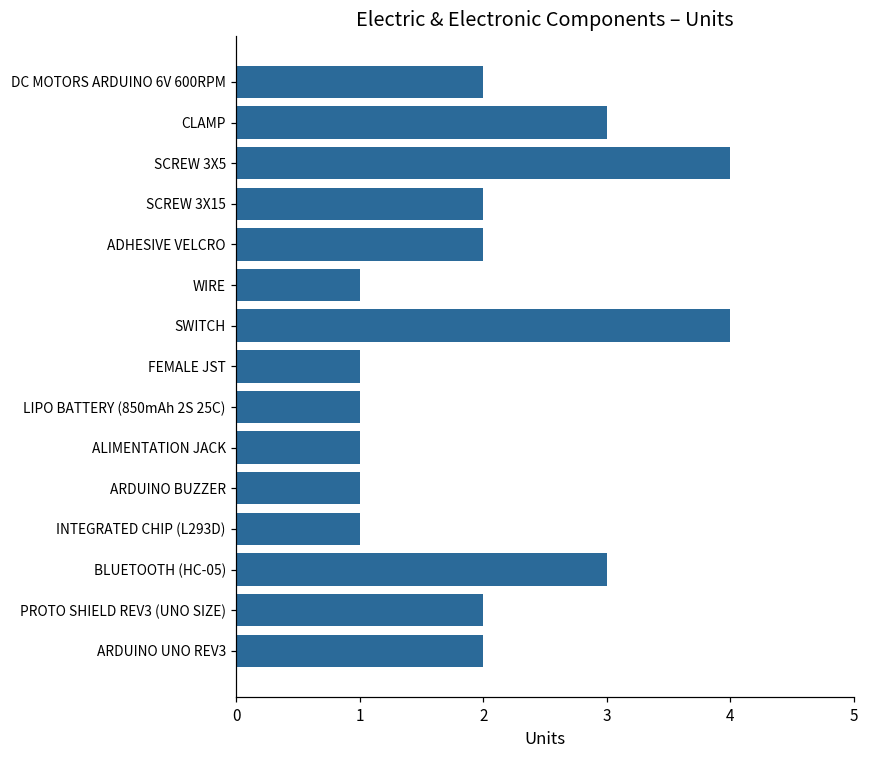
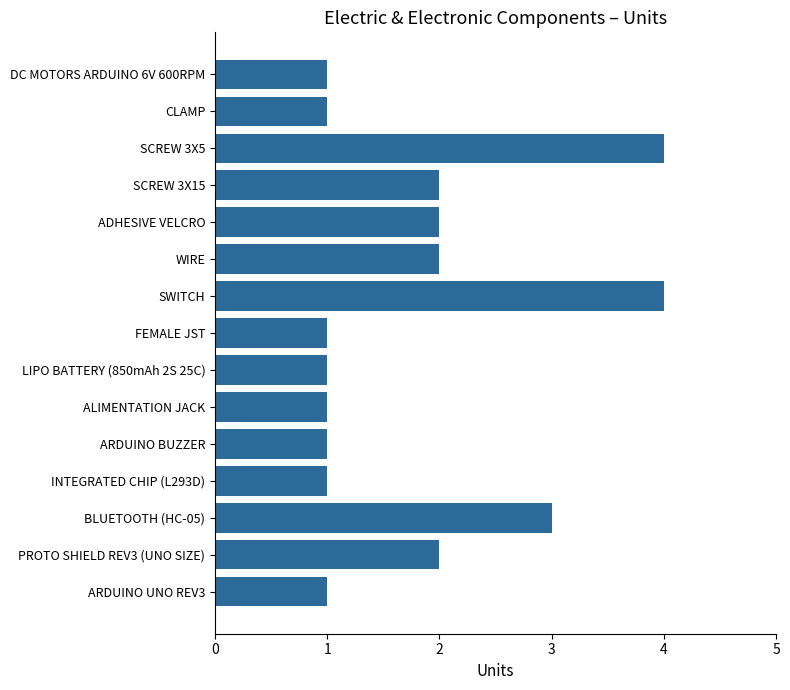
DC MOTORS ARDUINO 6V 600RPM: 2 -> 1
CLAMP: 3 -> 1
WIRE: 1 -> 2
ARDUINO UNO REV3: 2 -> 1
